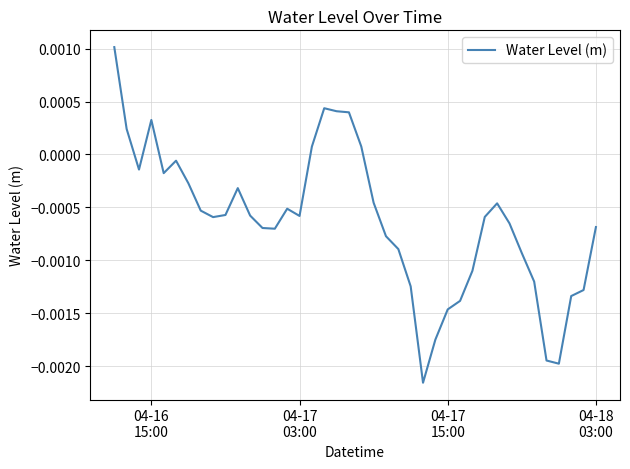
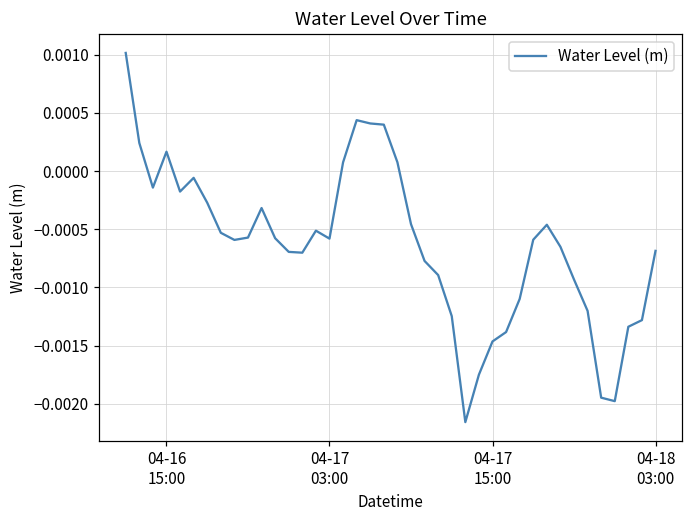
04-16 15:00: 0.00033 -> 0.00017
